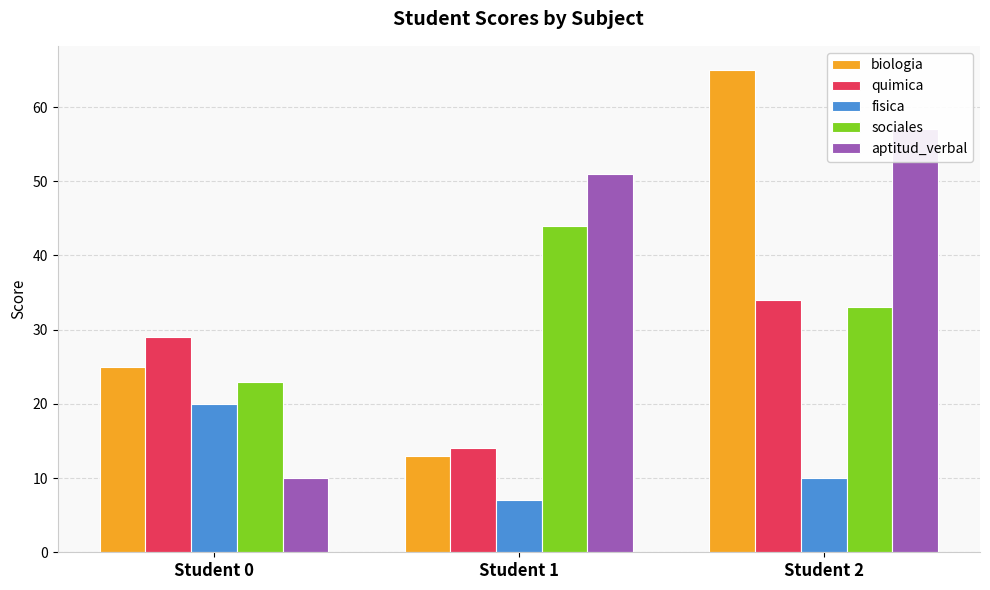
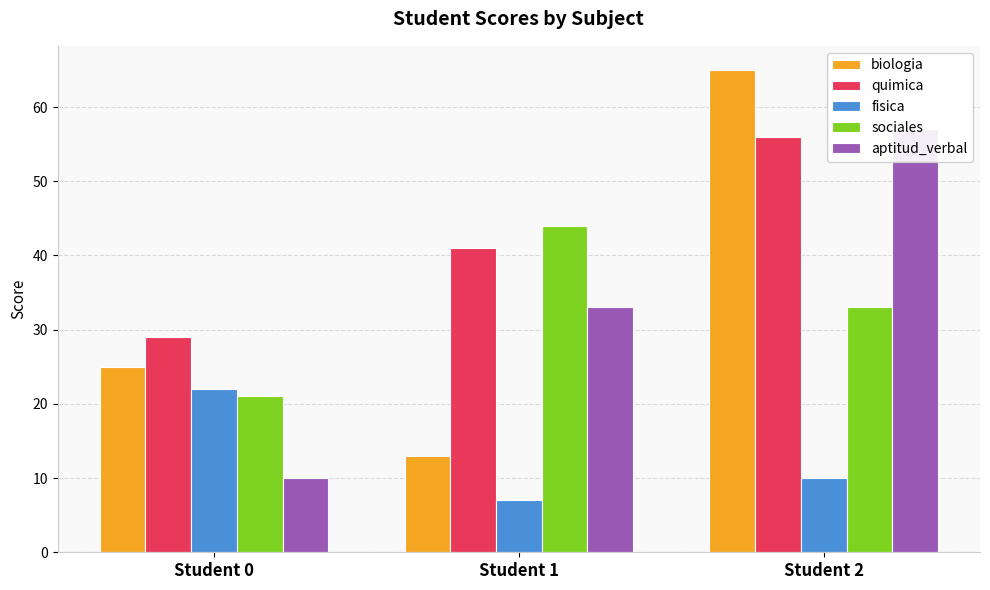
fisica, Student 0: 20 -> 22
sociales, Student 0: 23 -> 21
quimica, Student 1: 14 -> 41
aptitud_verbal, Student 1: 51 -> 33
quimica, Student 2: 34 -> 56
